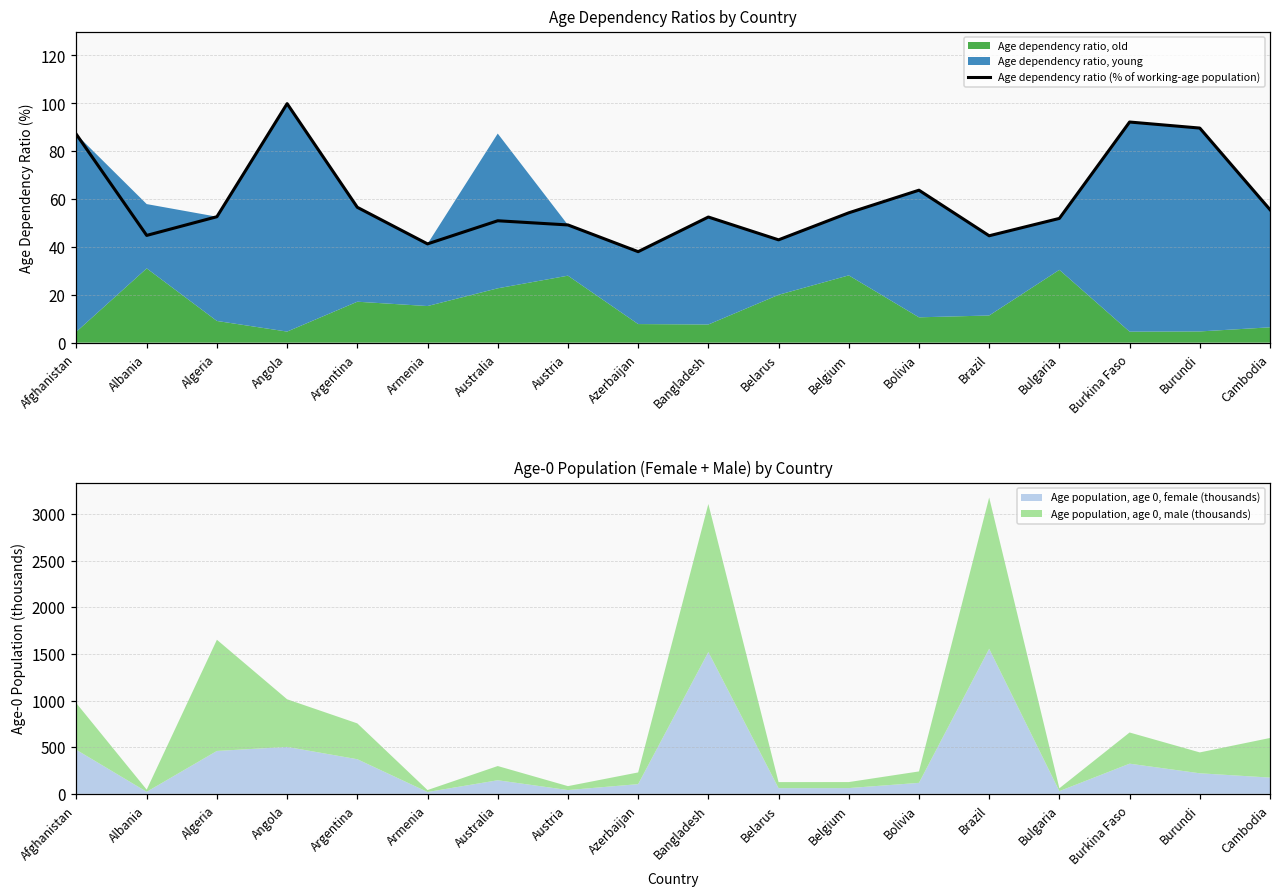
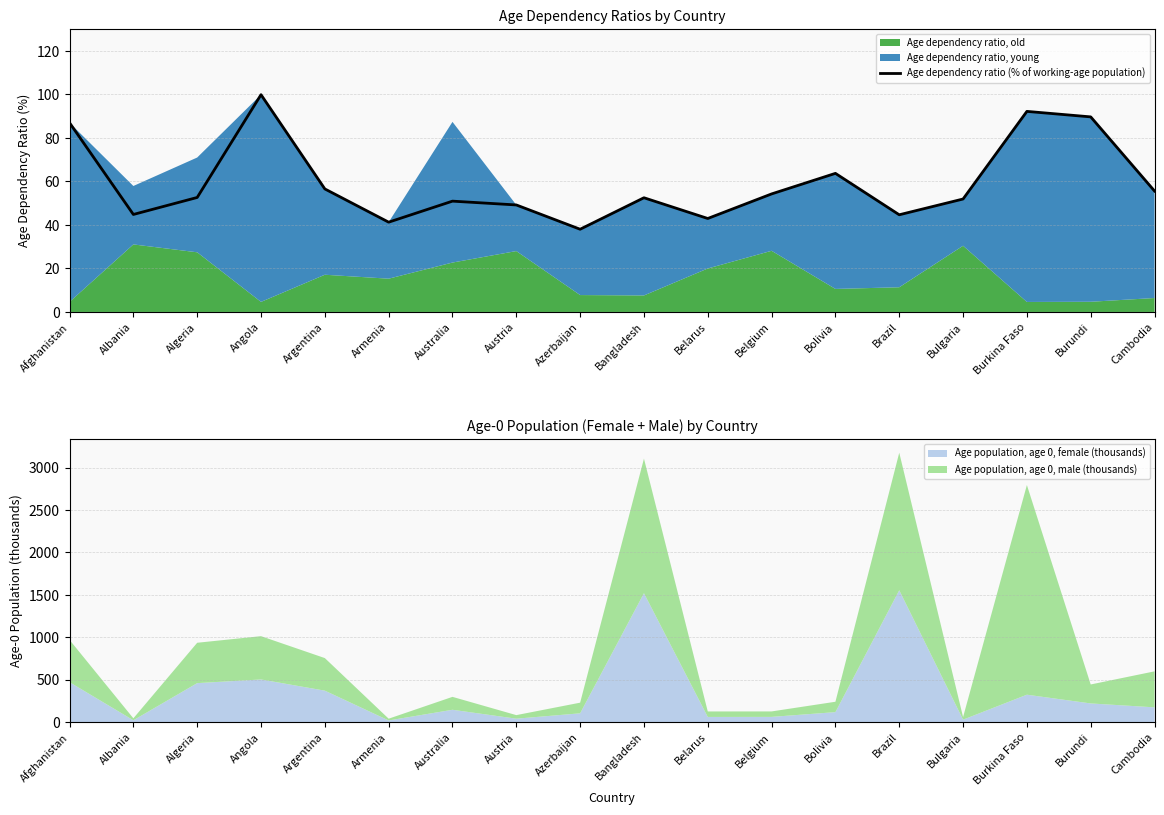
Age Dependency Ratios by Country, Age dependency ratio, old, Algeria: 9 -> 27
Age-0 Population (Female + Male) by Country, Age population, age 0, male (thousands), Algeria: 1200 -> 500
Age-0 Population (Female + Male) by Country, Age population, age 0, male (thousands), Burkina Faso: 300 -> 2500
